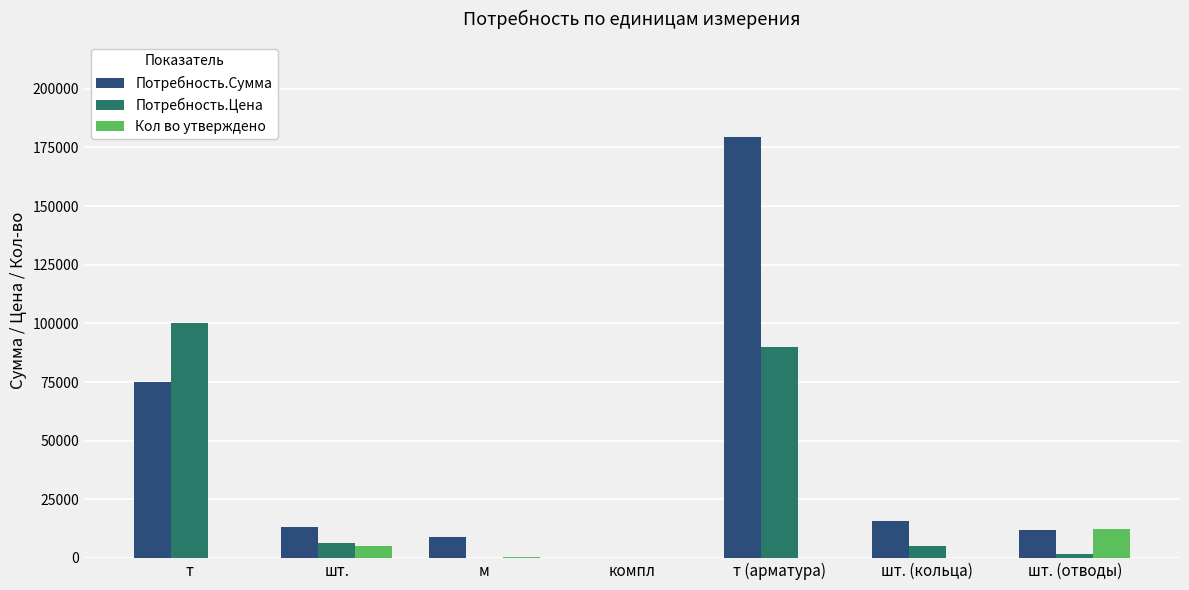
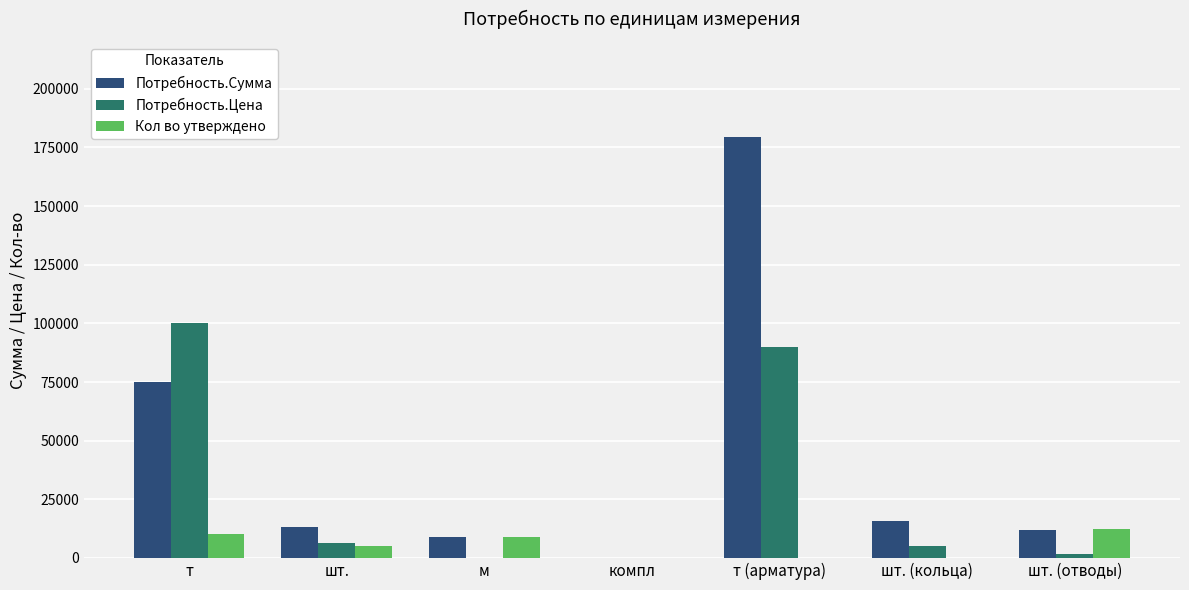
Кол во утверждено, т: 0 -> 10000
Кол во утверждено, м: 0 -> 9000
